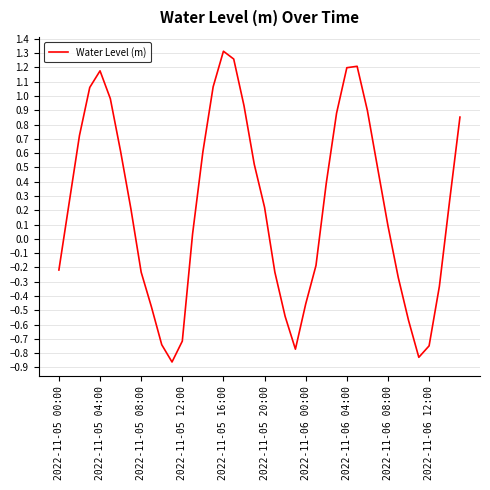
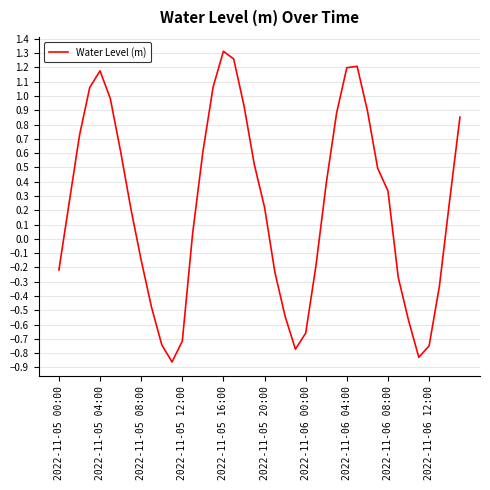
2022-11-05 08:00: -0.23 -> -0.15
2022-11-06 00:00: -0.46 -> -0.66
2022-11-06 08:00: 0.09 -> 0.34
